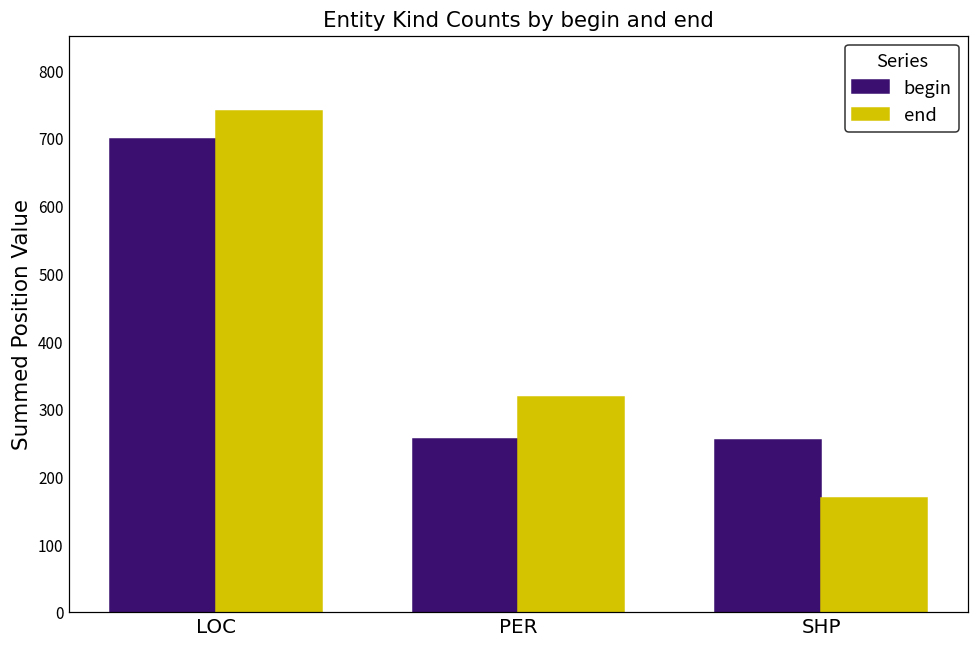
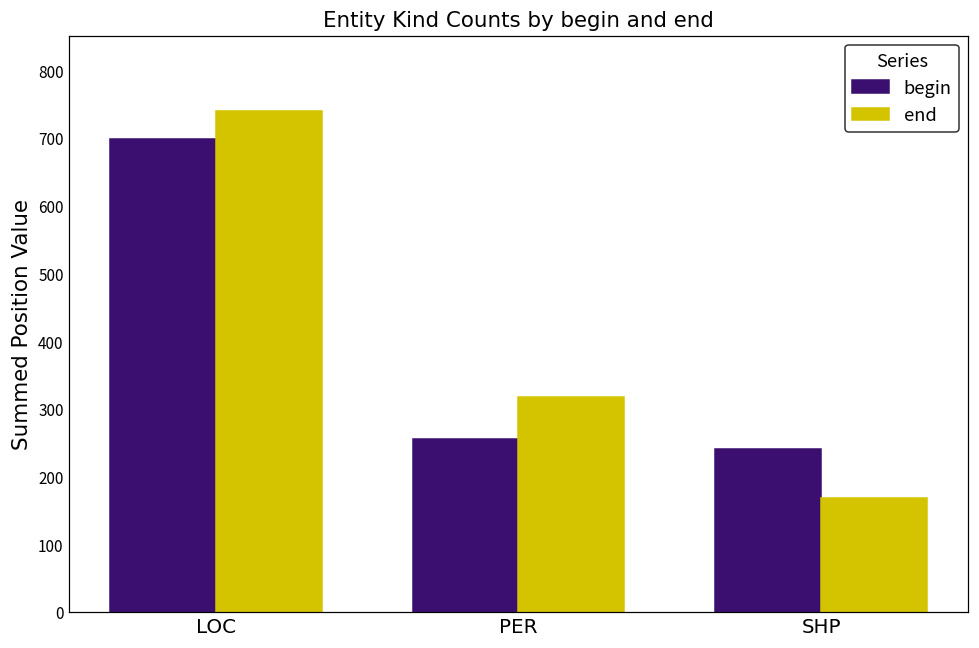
begin, SHP: 250 -> 240
